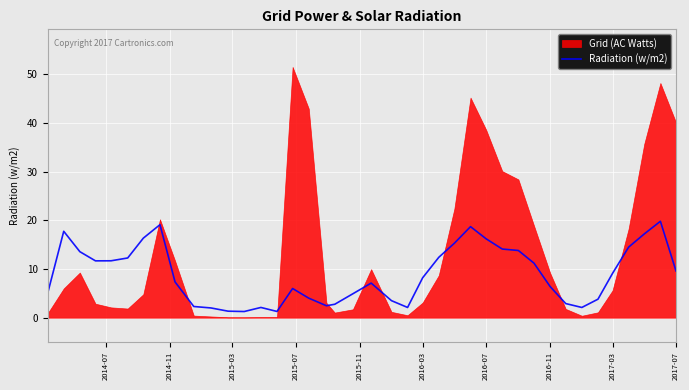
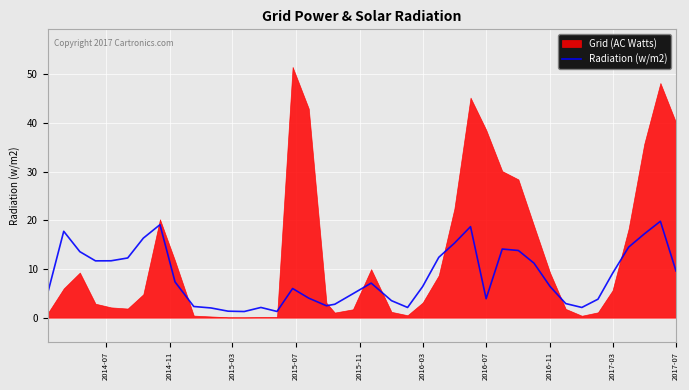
Radiation (w/m2), 2016-03: 8 -> 6
Radiation (w/m2), 2016-07: 16 -> 4
